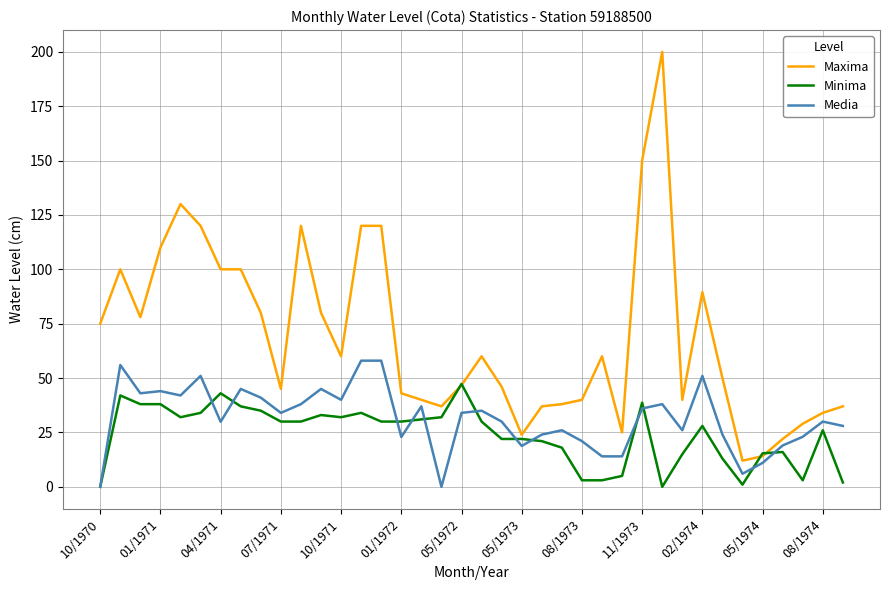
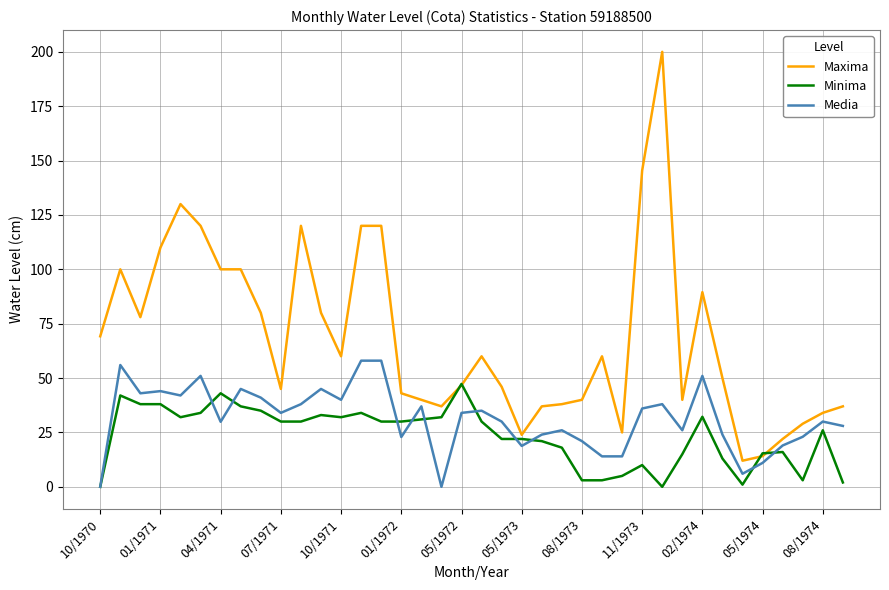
Maxima, 10/1970: 75 -> 69
Maxima, 11/1973: 150 -> 145
Minima, 11/1973: 39 -> 10
Minima, 02/1974: 28 -> 32
